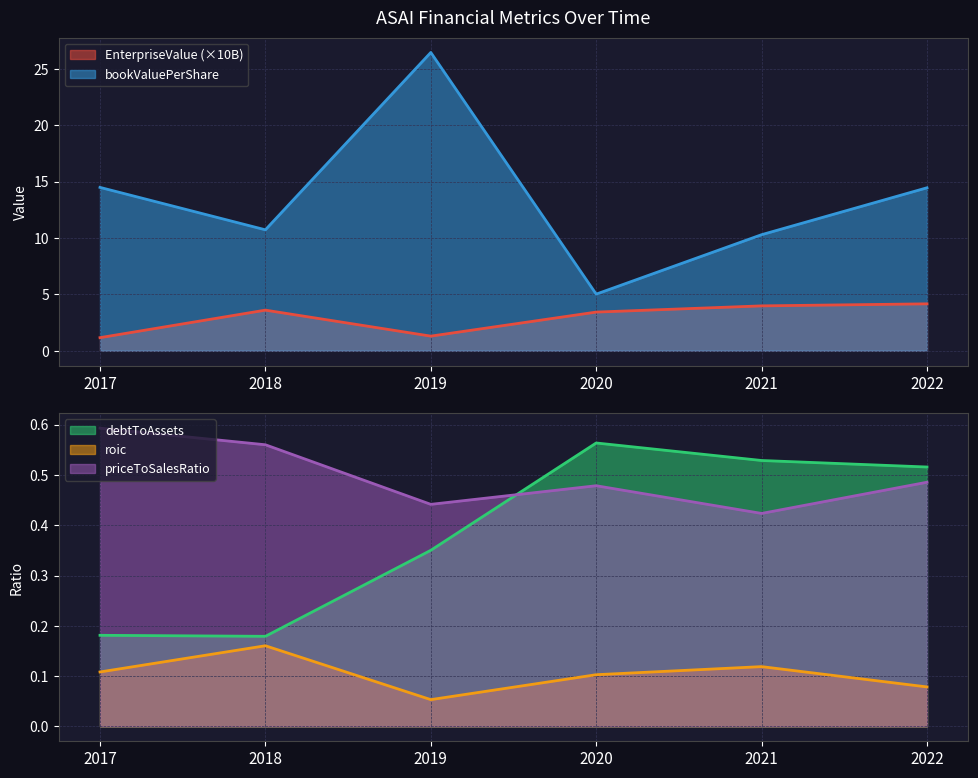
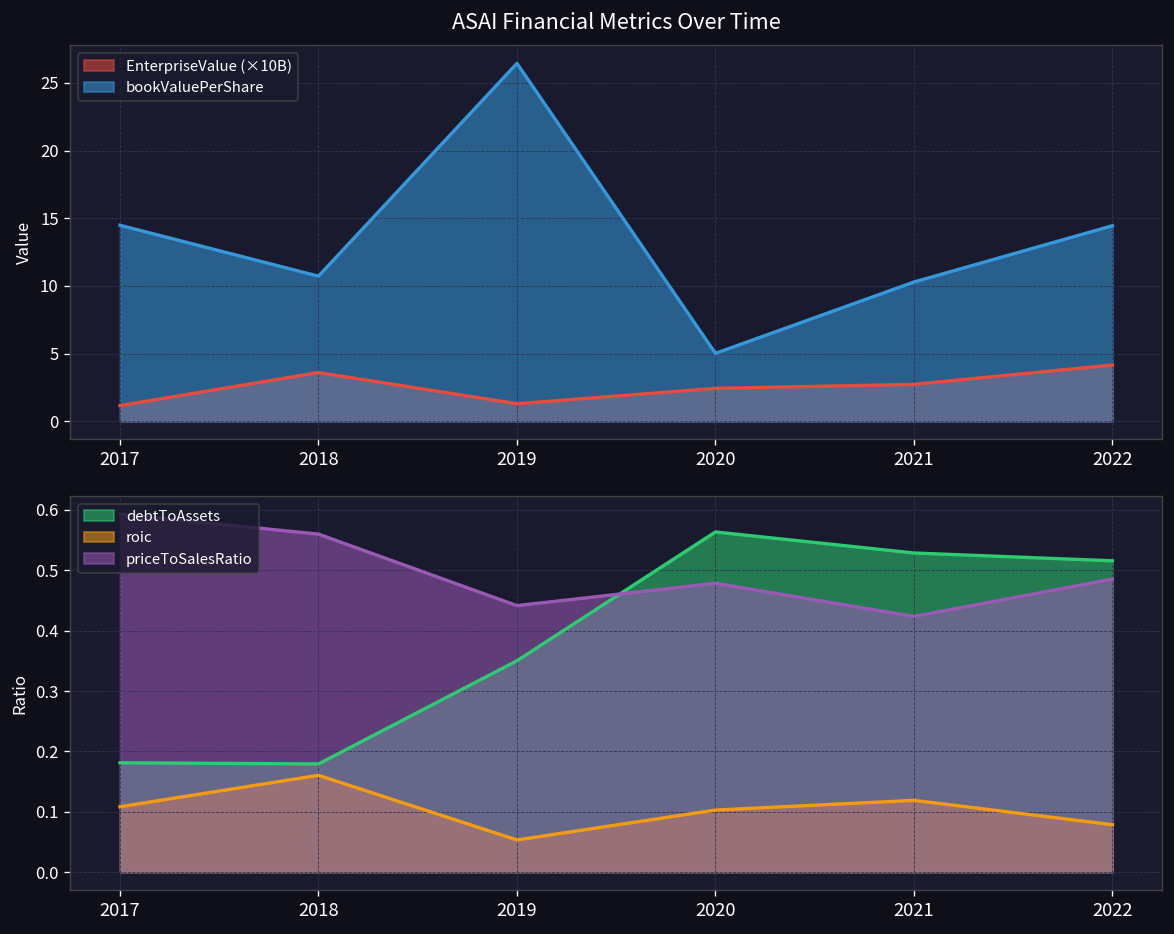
ASAI Financial Metrics Over Time, EnterpriseValue (×10B), 2020: 3.4 -> 2.4
ASAI Financial Metrics Over Time, EnterpriseValue (×10B), 2021: 4.0 -> 2.7
